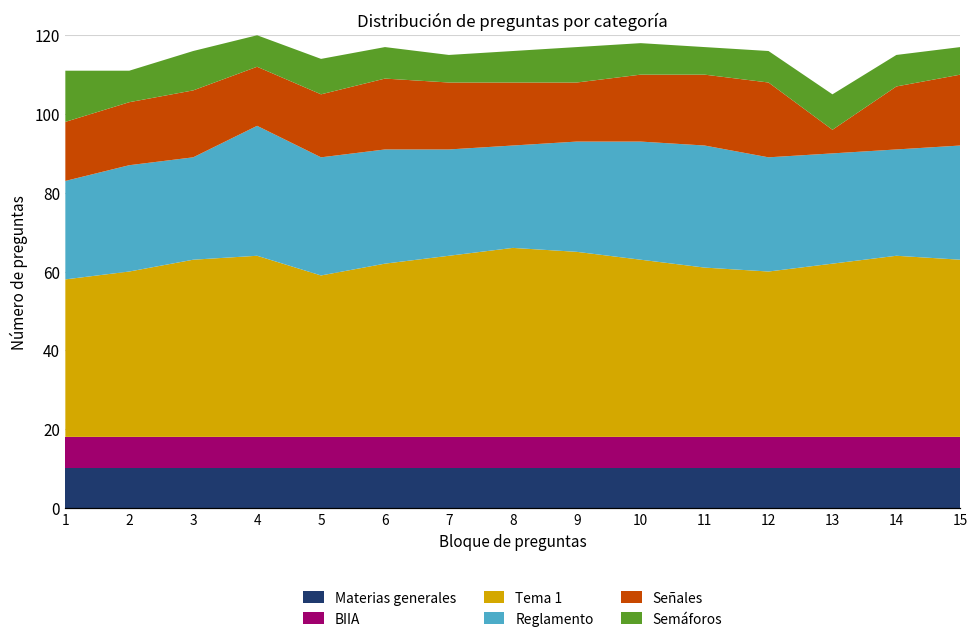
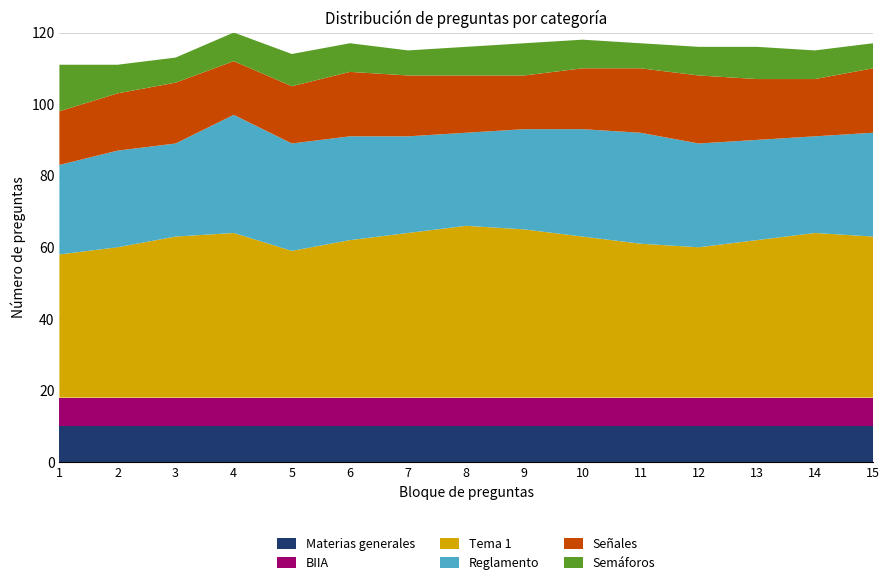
Semáforos, 3: 10 -> 7
Señales, 13: 6 -> 17
